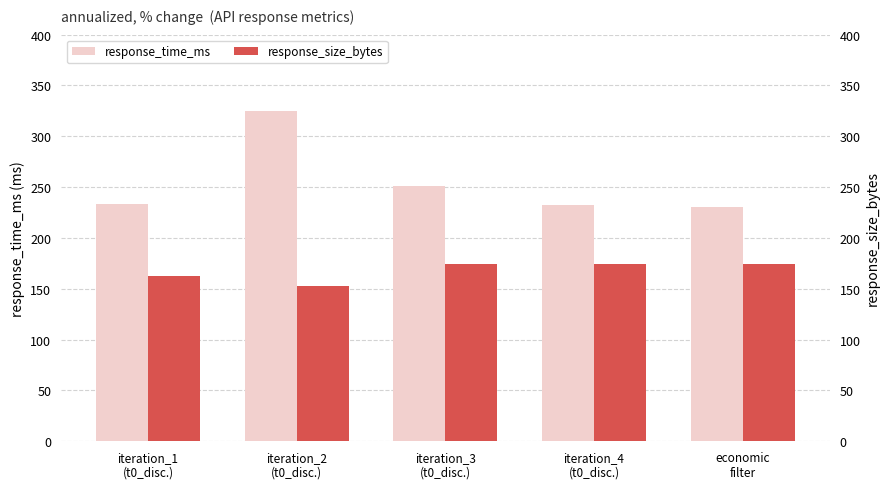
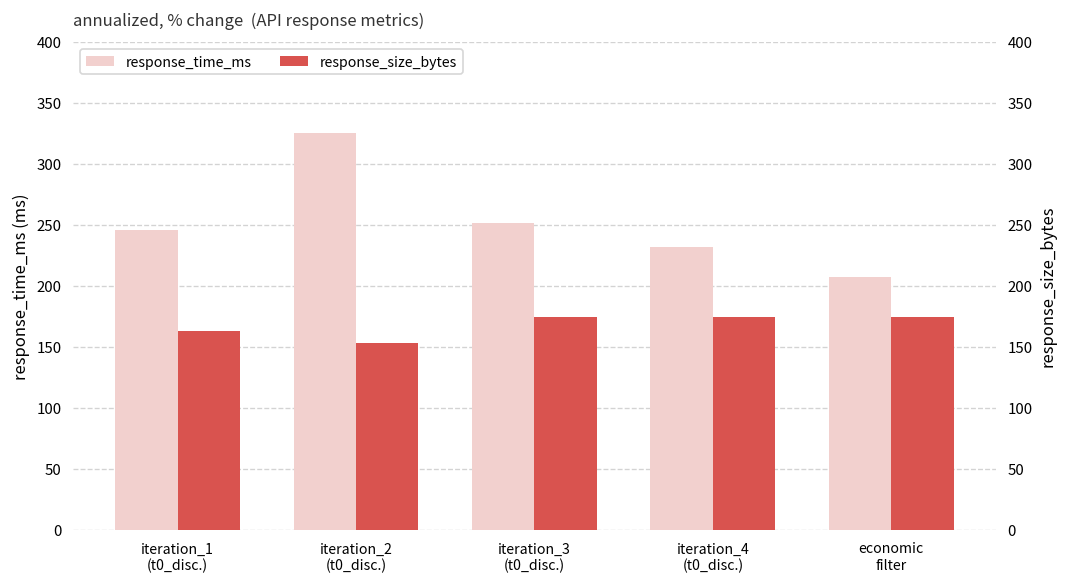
response_time_ms, iteration_1 (t0_disc.): 233 -> 246
response_time_ms, economic filter: 231 -> 208
